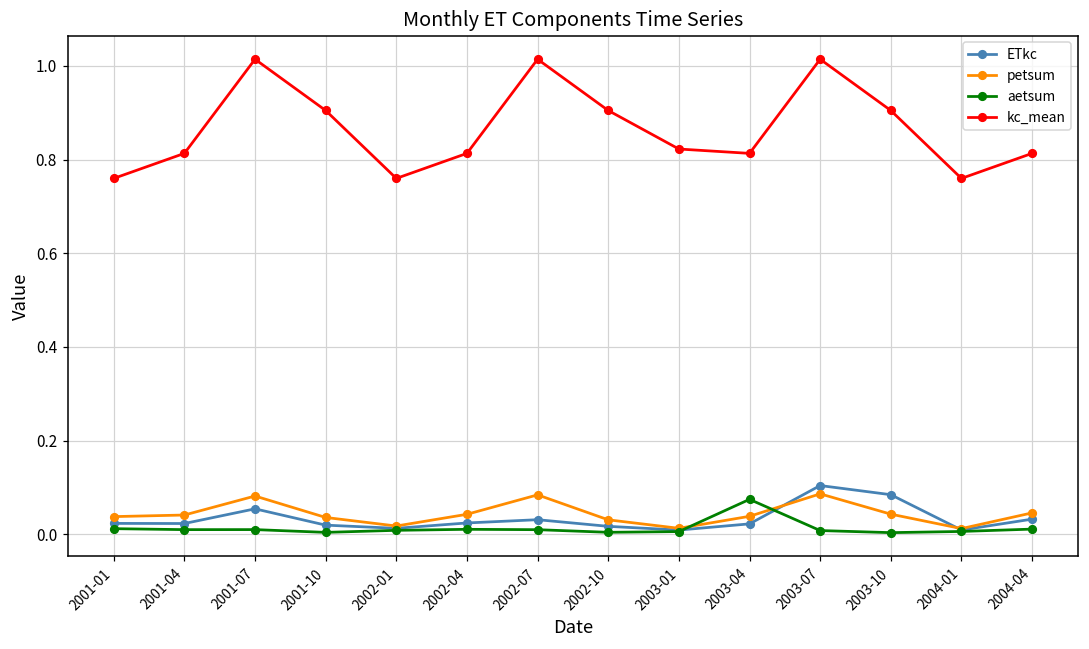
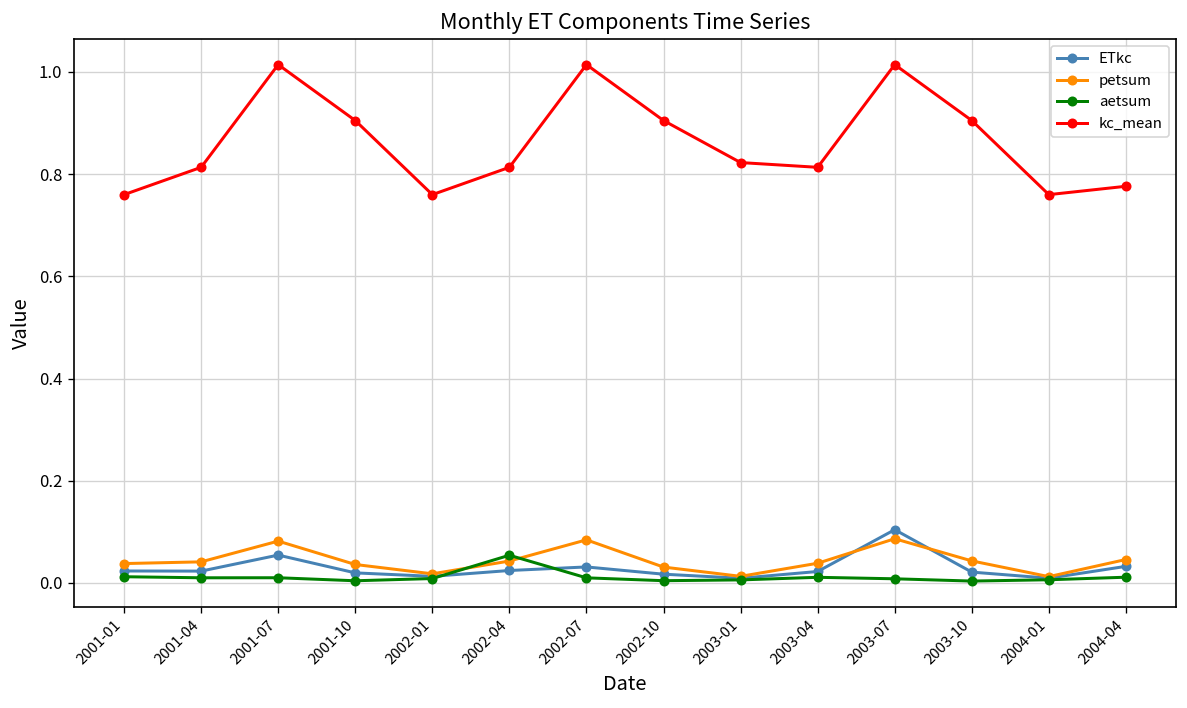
aetsum, 2002-04: 0.01 -> 0.05
aetsum, 2003-04: 0.07 -> 0.01
ETkc, 2003-10: 0.08 -> 0.02
kc_mean, 2004-04: 0.81 -> 0.78
